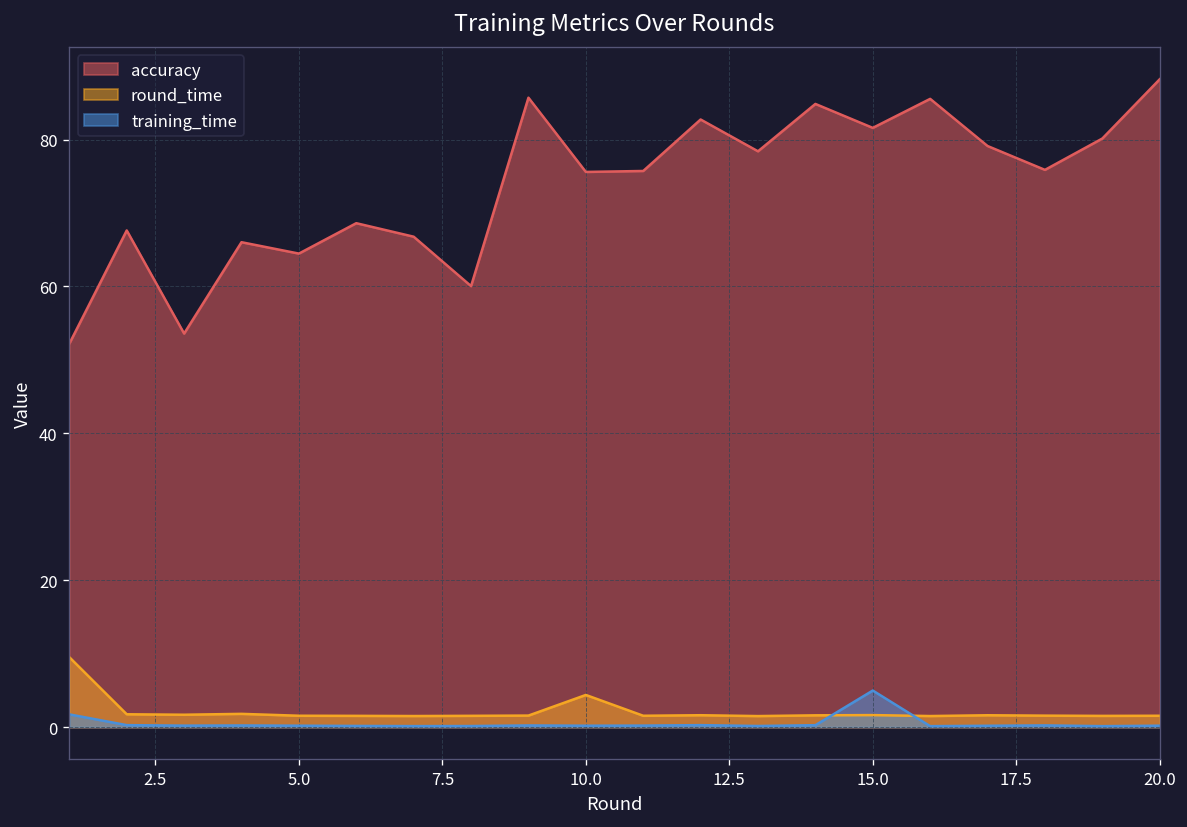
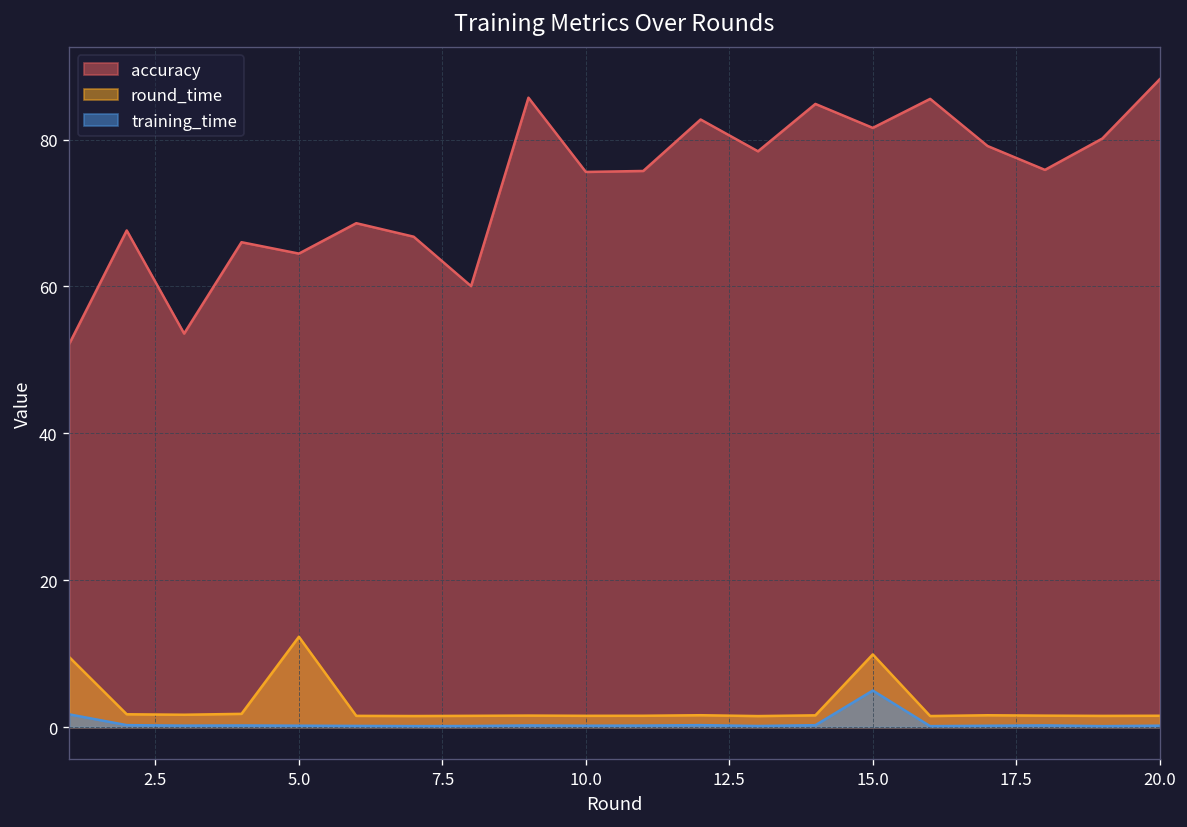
round_time, 5.0: 2 -> 12
round_time, 10.0: 4 -> 2
round_time, 15.0: 2 -> 10
